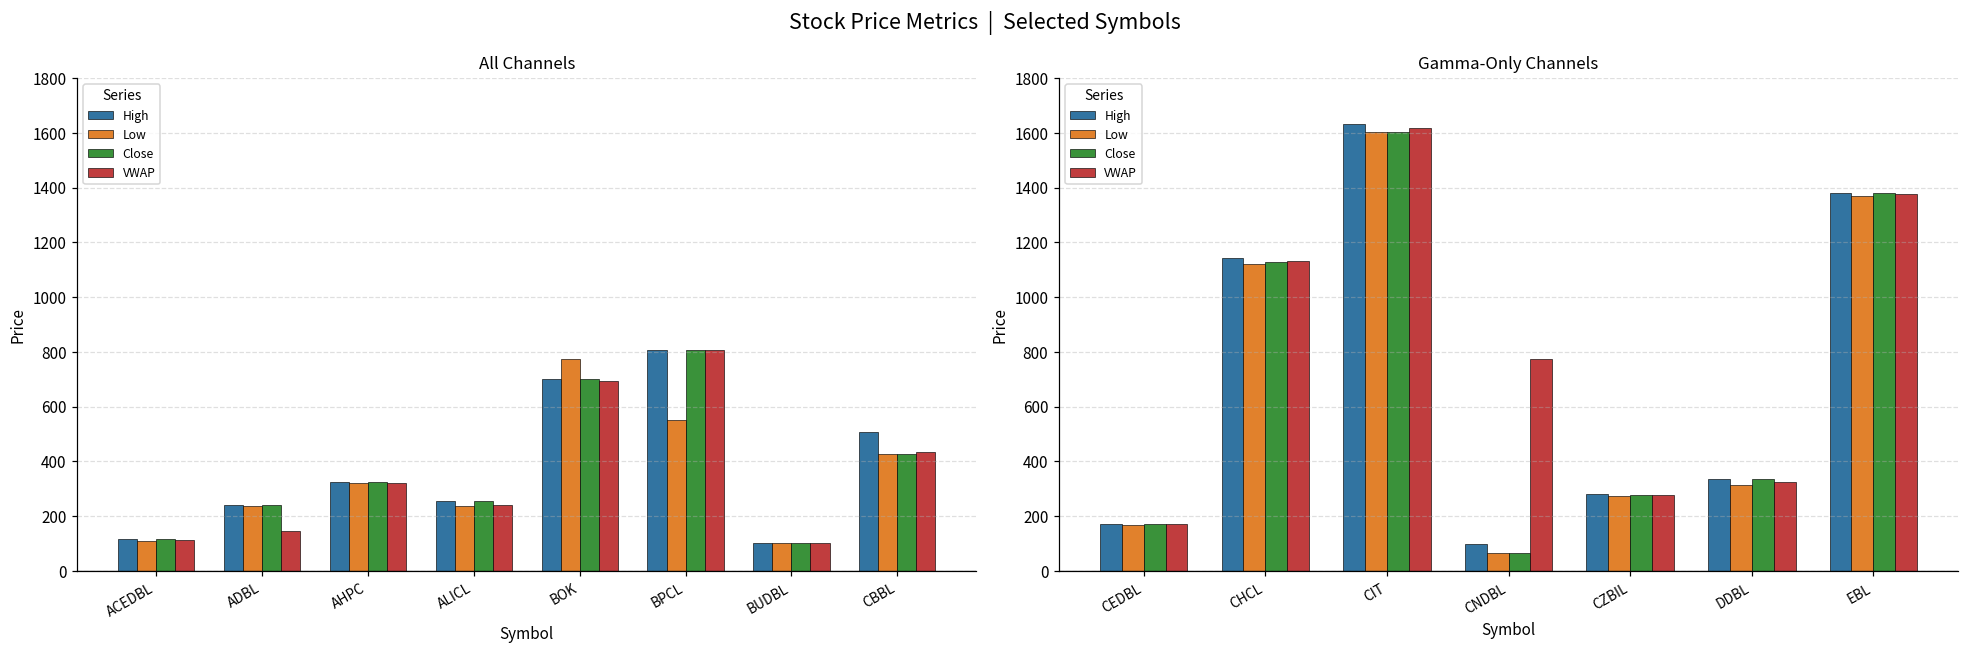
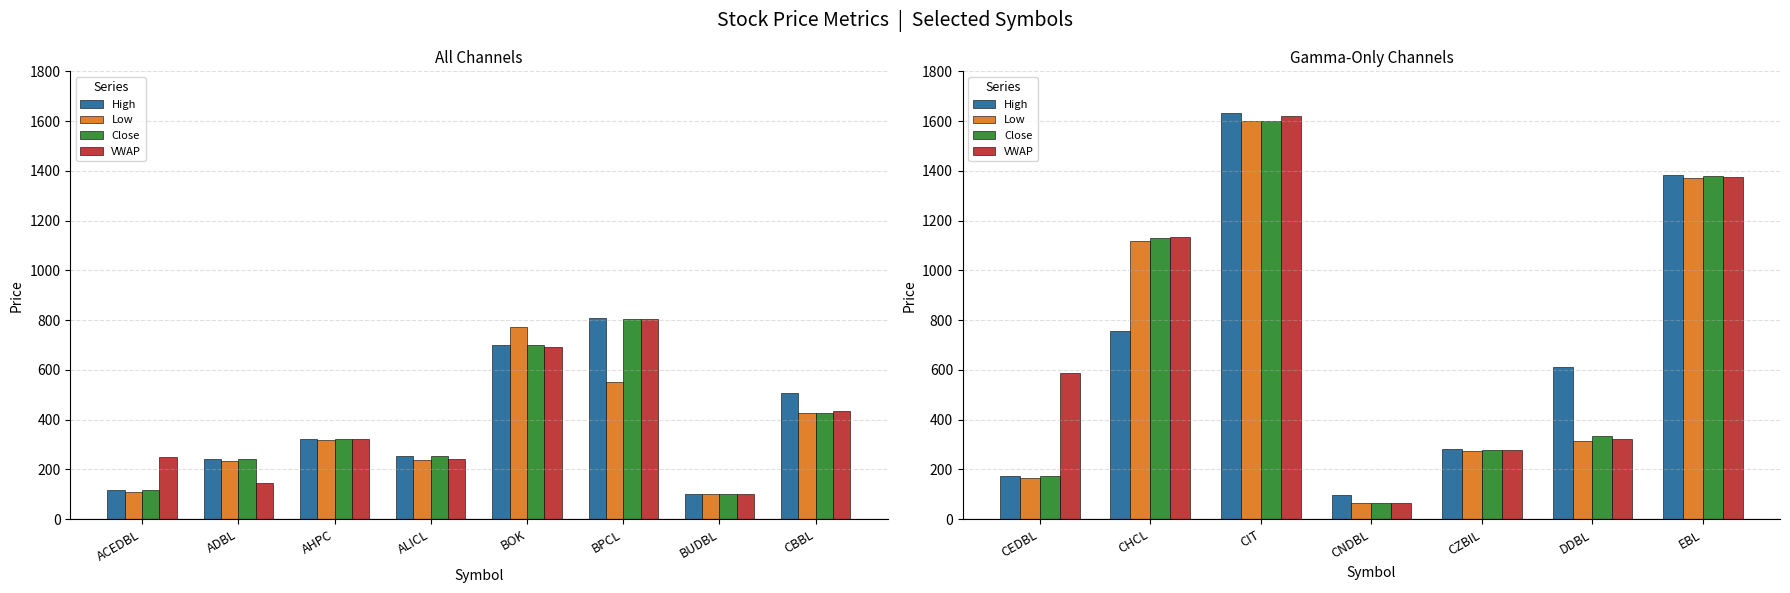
All Channels, VWAP, ACEDBL: 110 -> 250
Gamma-Only Channels, VWAP, CEDBL: 170 -> 590
Gamma-Only Channels, High, CHCL: 1140 -> 760
Gamma-Only Channels, VWAP, CNDBL: 770 -> 60
Gamma-Only Channels, High, DDBL: 340 -> 610
